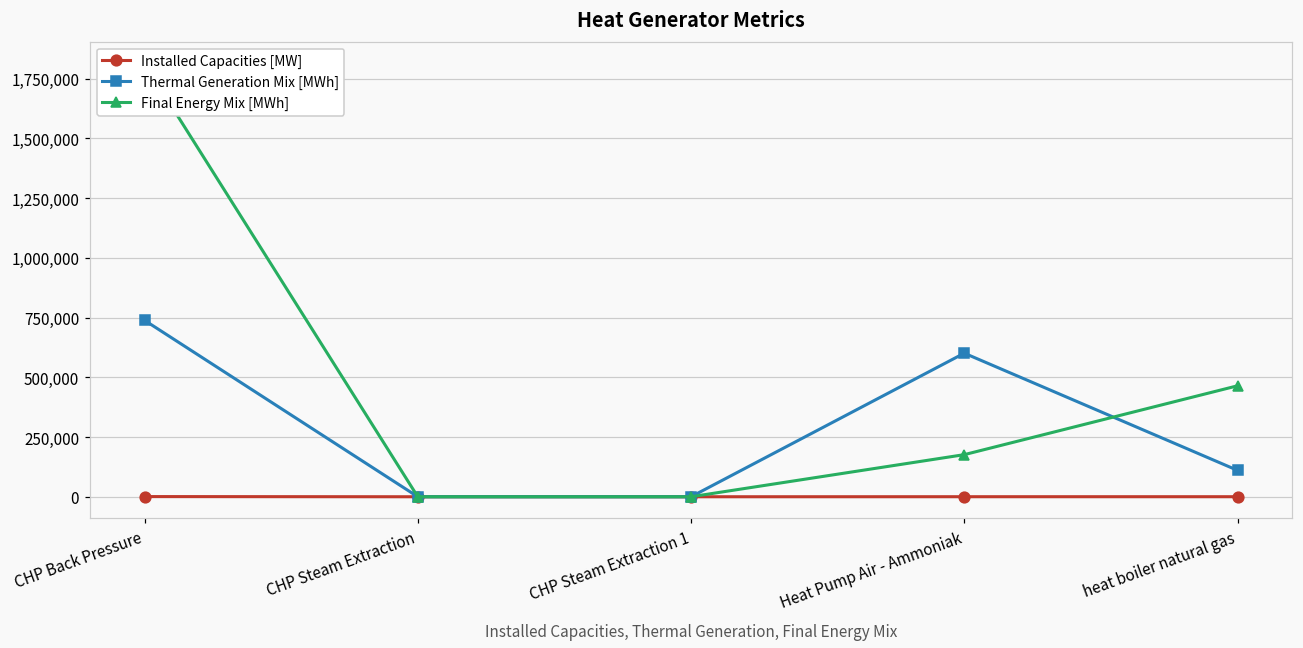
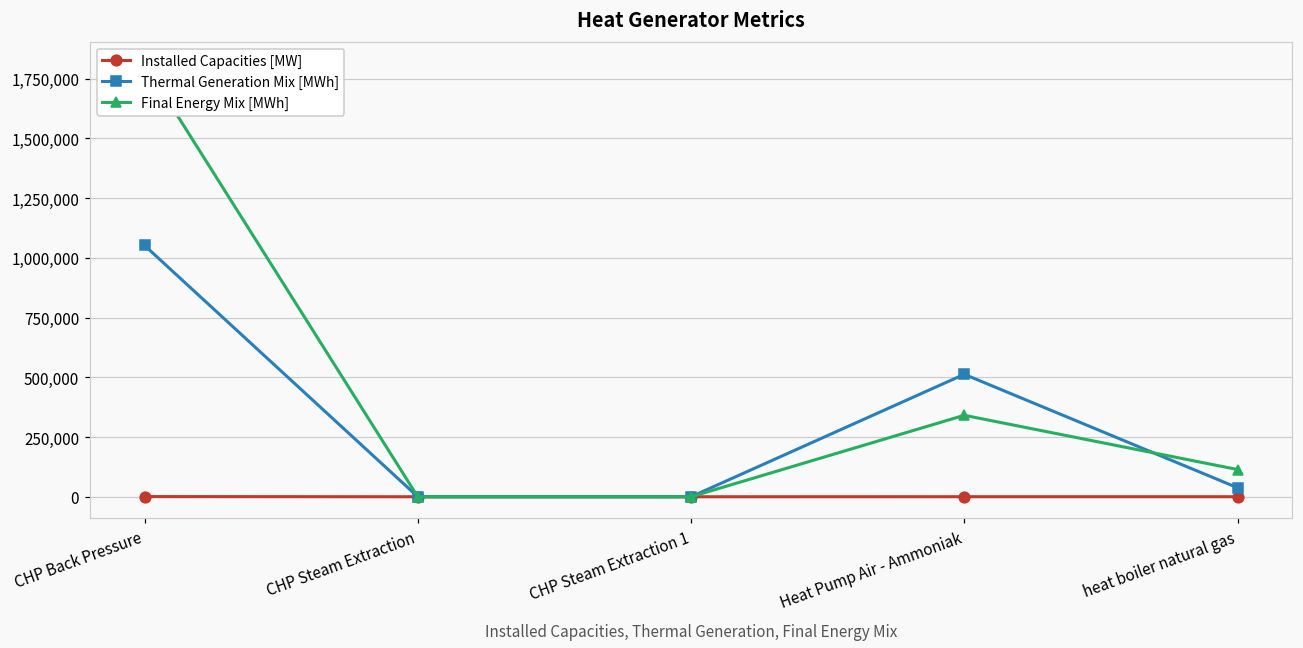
Thermal Generation Mix [MWh], CHP Back Pressure: 740,000 -> 1,050,000
Thermal Generation Mix [MWh], Heat Pump Air - Ammoniak: 600,000 -> 510,000
Final Energy Mix [MWh], Heat Pump Air - Ammoniak: 180,000 -> 340,000
Thermal Generation Mix [MWh], heat boiler natural gas: 110,000 -> 40,000
Final Energy Mix [MWh], heat boiler natural gas: 460,000 -> 110,000
